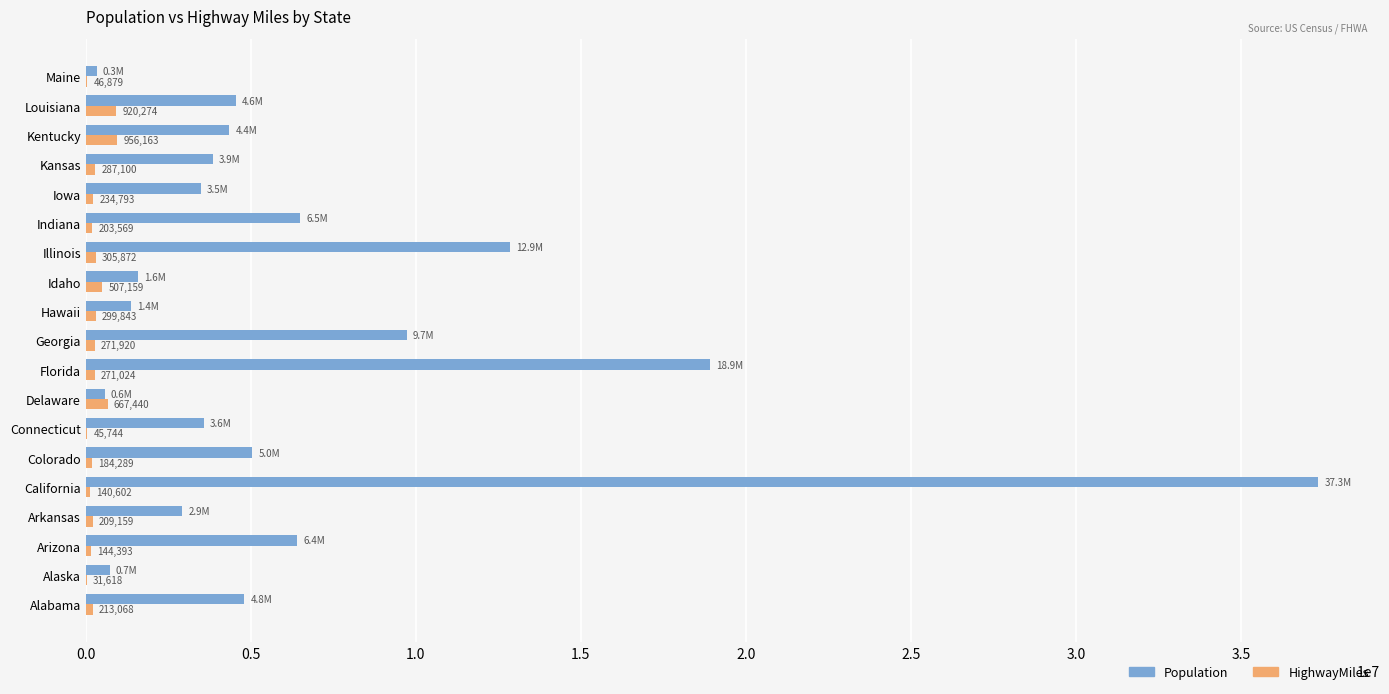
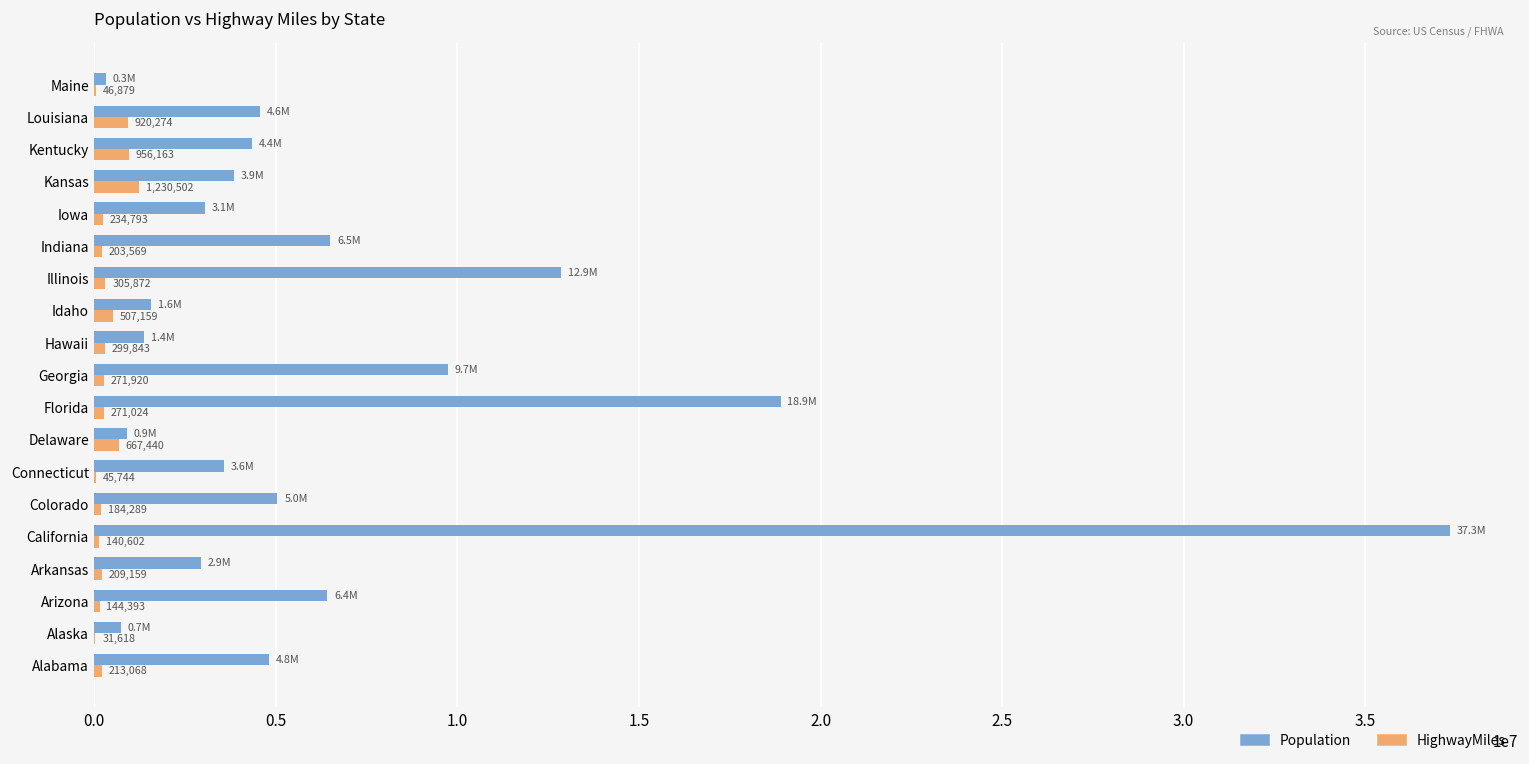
HighwayMiles, Kansas: 287,100 -> 1,230,502
Population, Iowa: 3.5M -> 3.1M
Population, Delaware: 0.6M -> 0.9M
